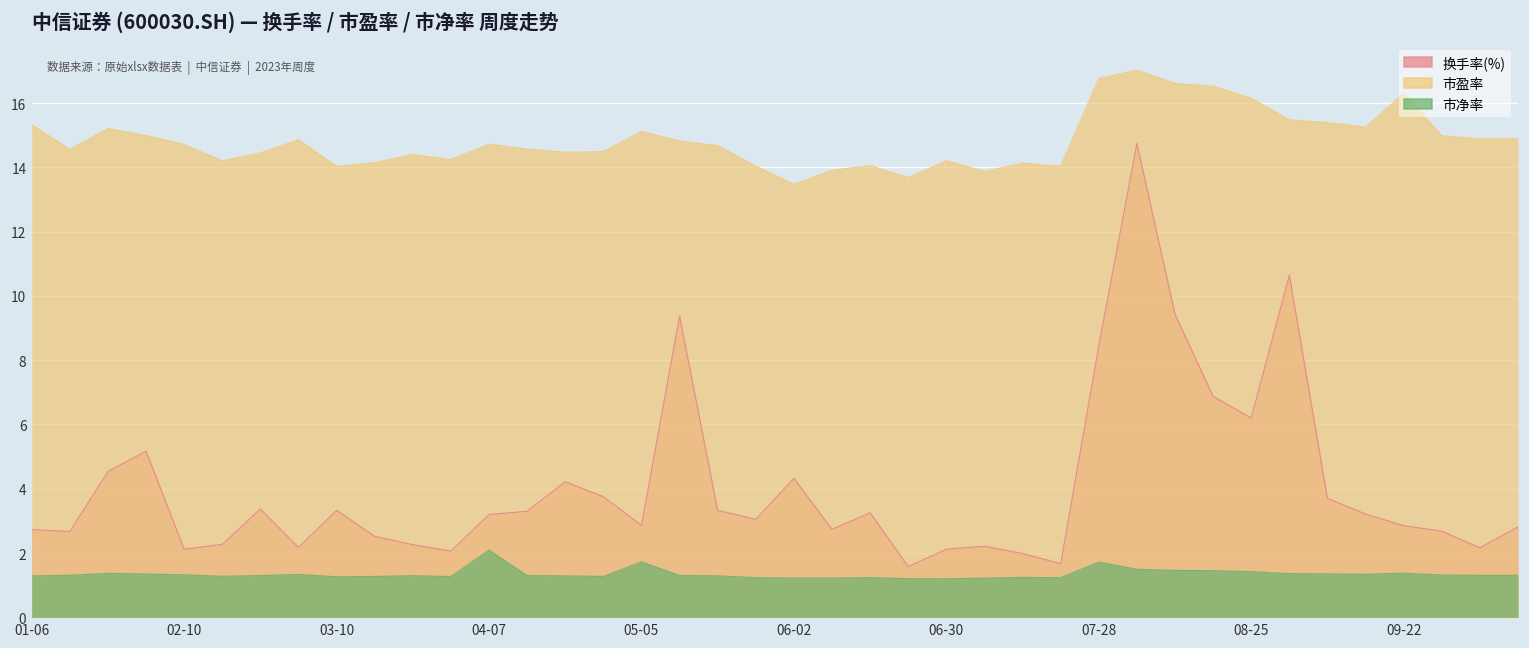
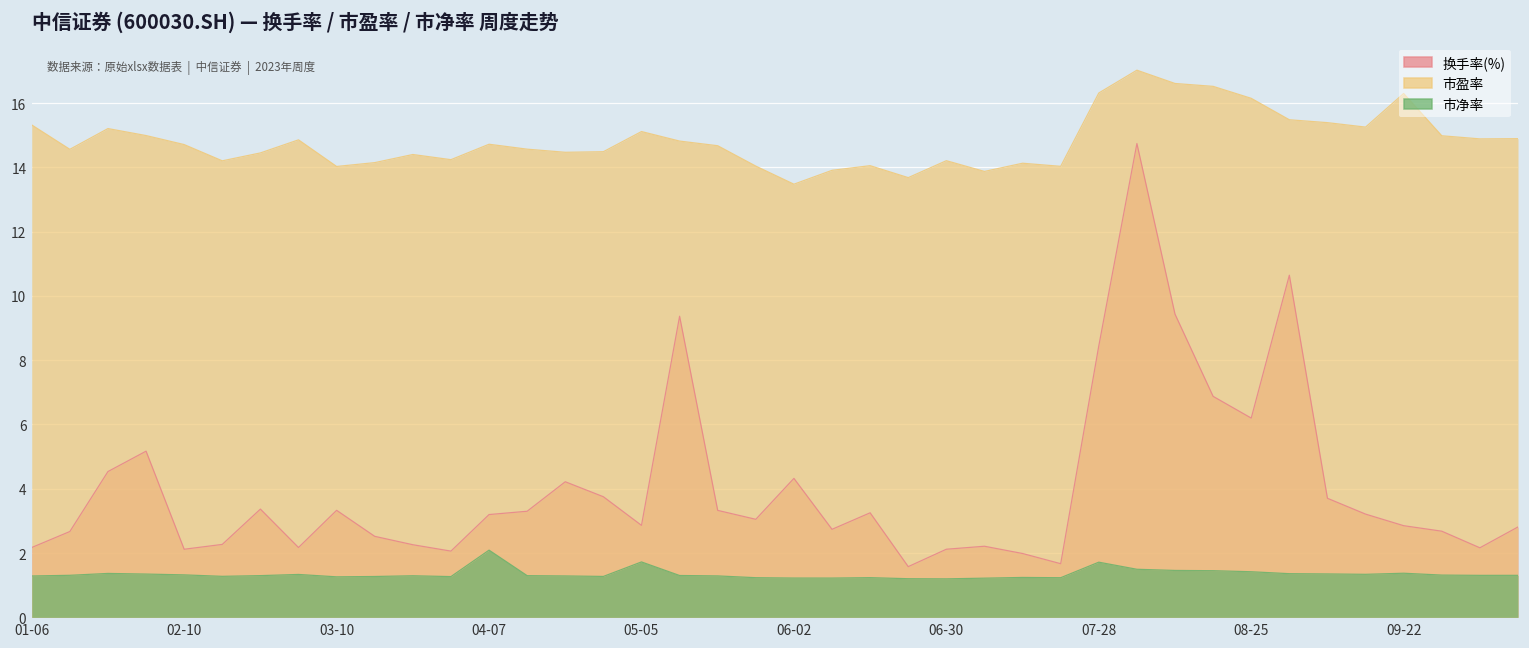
换手率(%), 01-06: 2.7 -> 2.2
市盈率, 07-28: 16.8 -> 16.3
